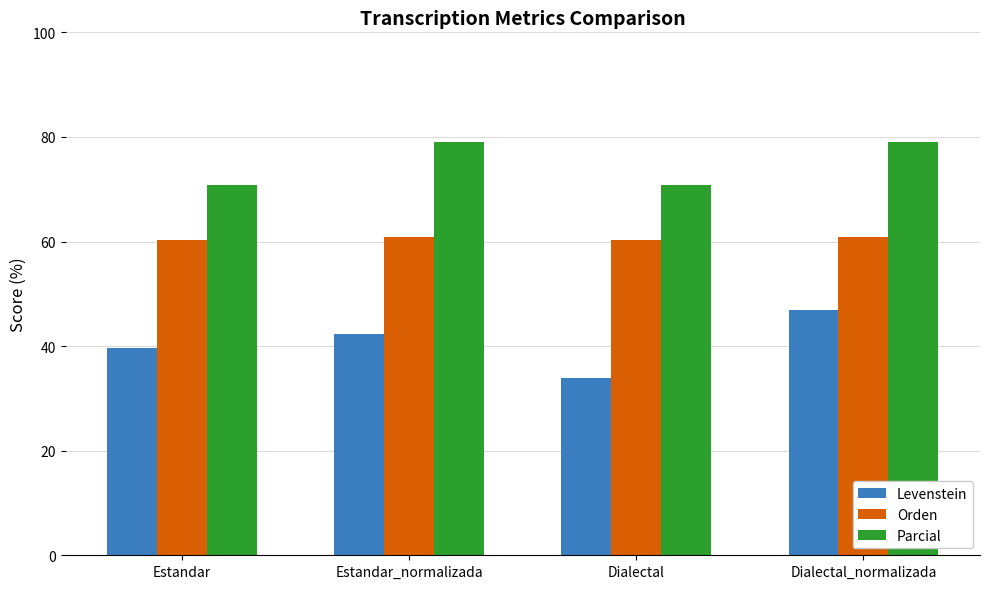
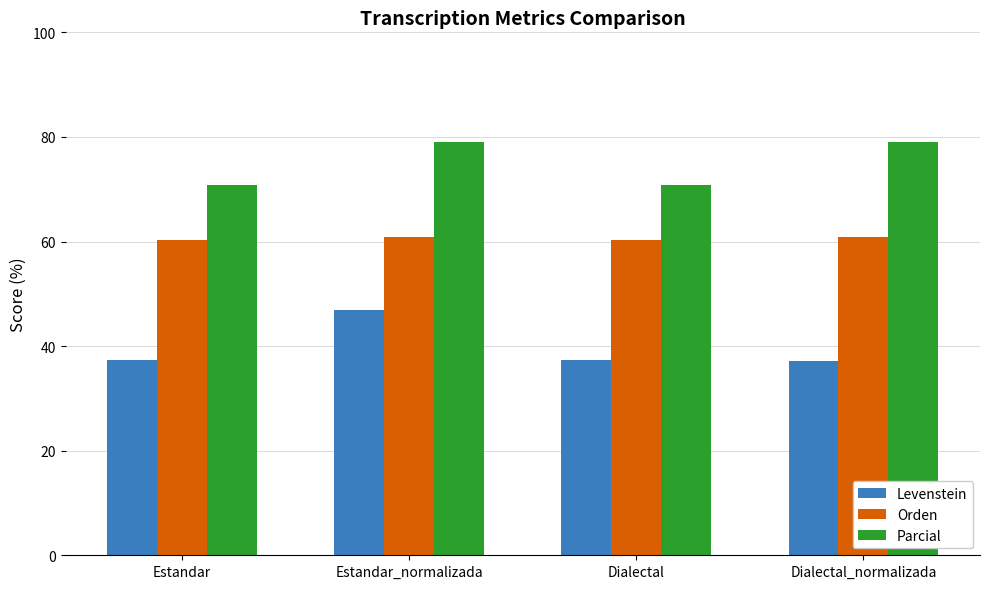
Levenstein, Estandar: 40 -> 37
Levenstein, Estandar_normalizada: 42 -> 47
Levenstein, Dialectal: 34 -> 37
Levenstein, Dialectal_normalizada: 47 -> 37
